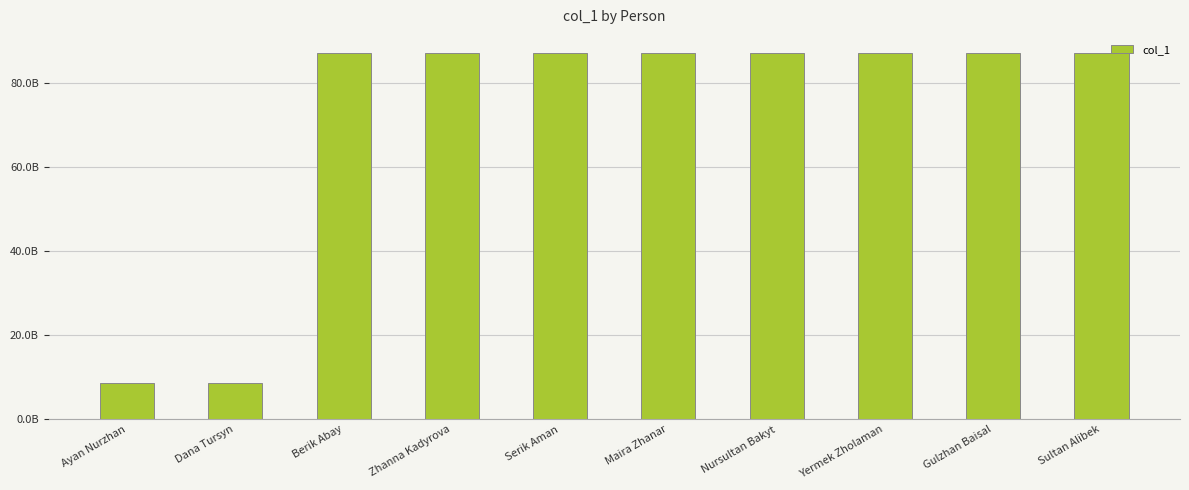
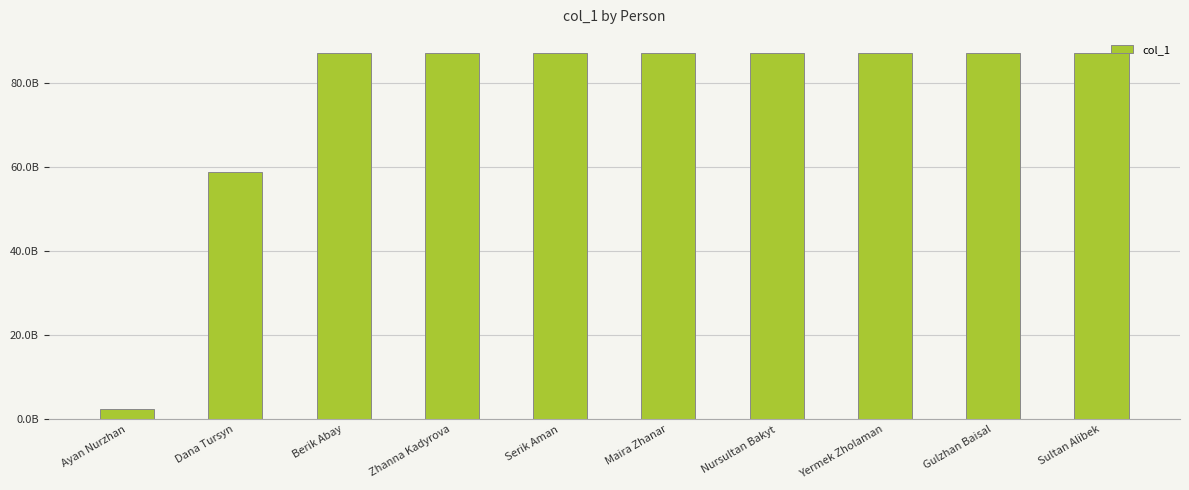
Ayan Nurzhan: 9000000000 -> 2000000000
Dana Tursyn: 9000000000 -> 59000000000
